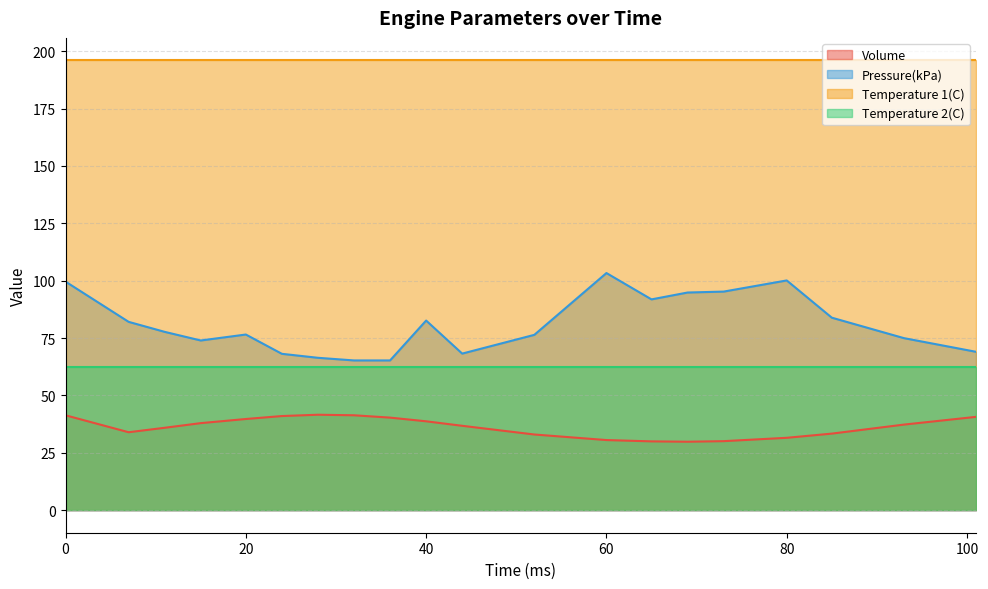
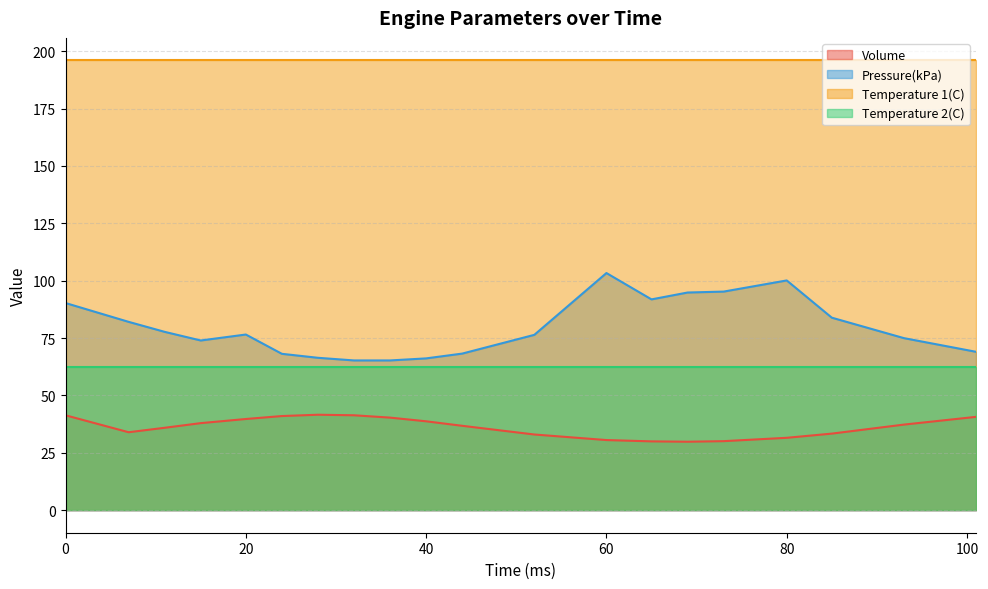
Pressure(kPa), 0: 100 -> 90
Pressure(kPa), 40: 83 -> 66
